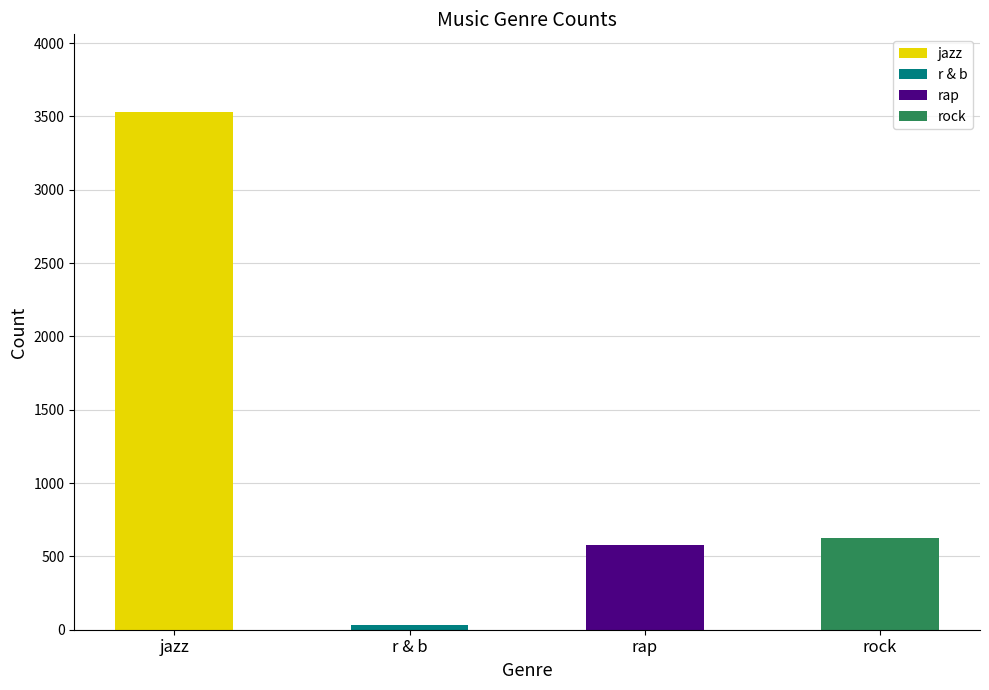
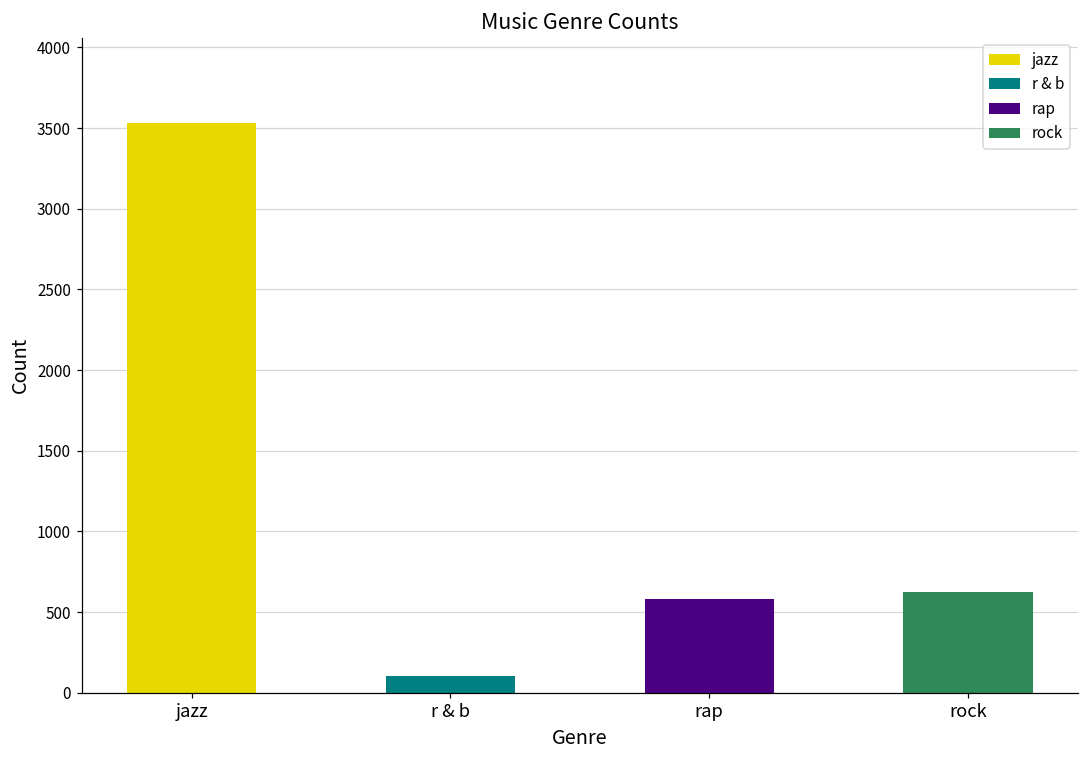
r & b: 40 -> 110
